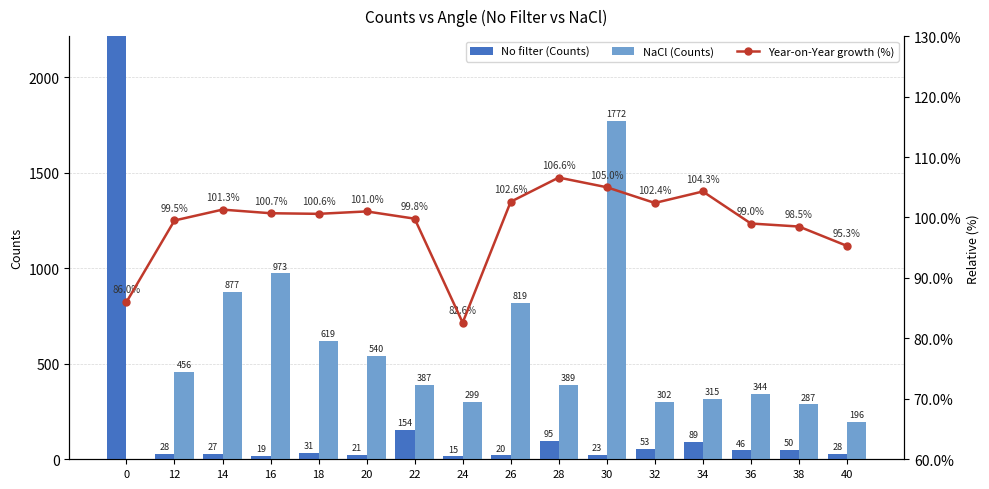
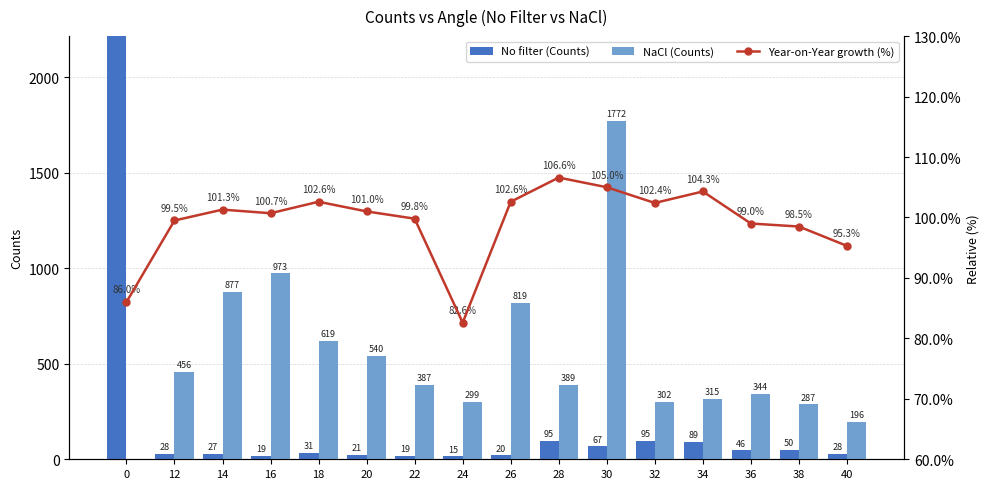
No filter (Counts), 22: 154 -> 19
No filter (Counts), 30: 23 -> 67
No filter (Counts), 32: 53 -> 95
Year-on-Year growth (%), 18: 100.6% -> 102.6%
